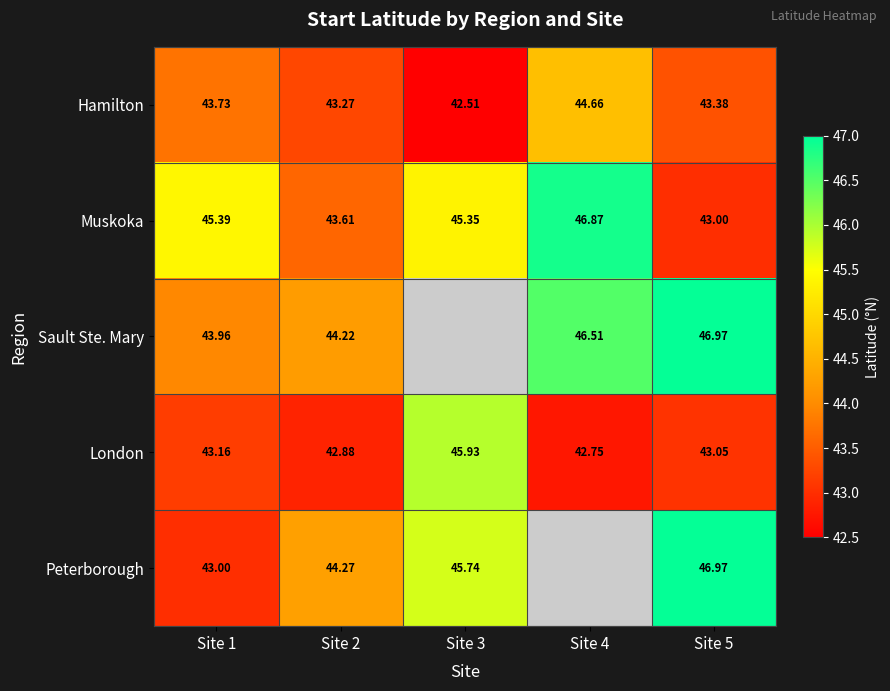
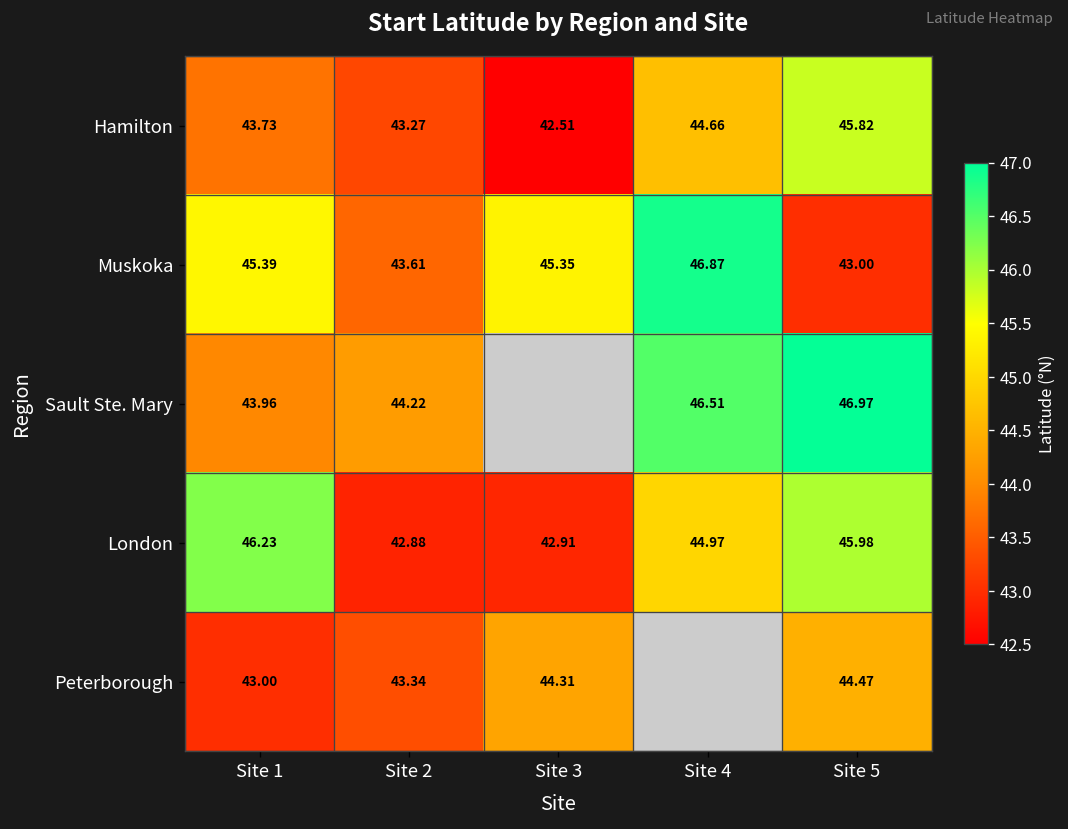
Hamilton, Site 5: 43.38 -> 45.82
London, Site 1: 43.16 -> 46.23
London, Site 3: 45.93 -> 42.91
London, Site 4: 42.75 -> 44.97
London, Site 5: 43.05 -> 45.98
Peterborough, Site 2: 44.27 -> 43.34
Peterborough, Site 3: 45.74 -> 44.31
Peterborough, Site 5: 46.97 -> 44.47
